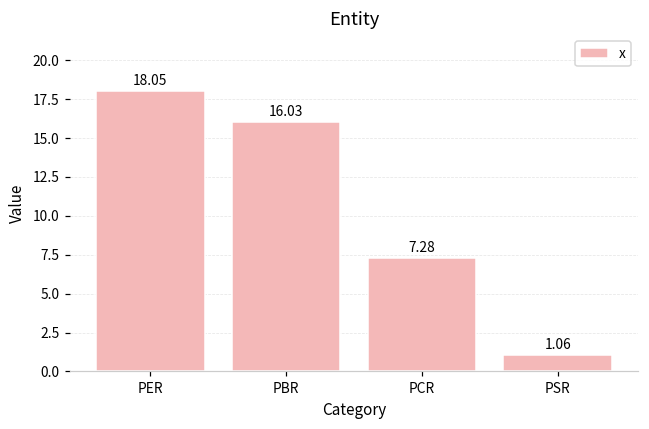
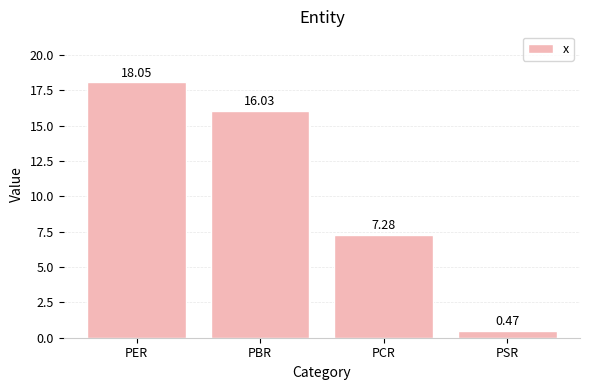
PSR: 1.06 -> 0.47
